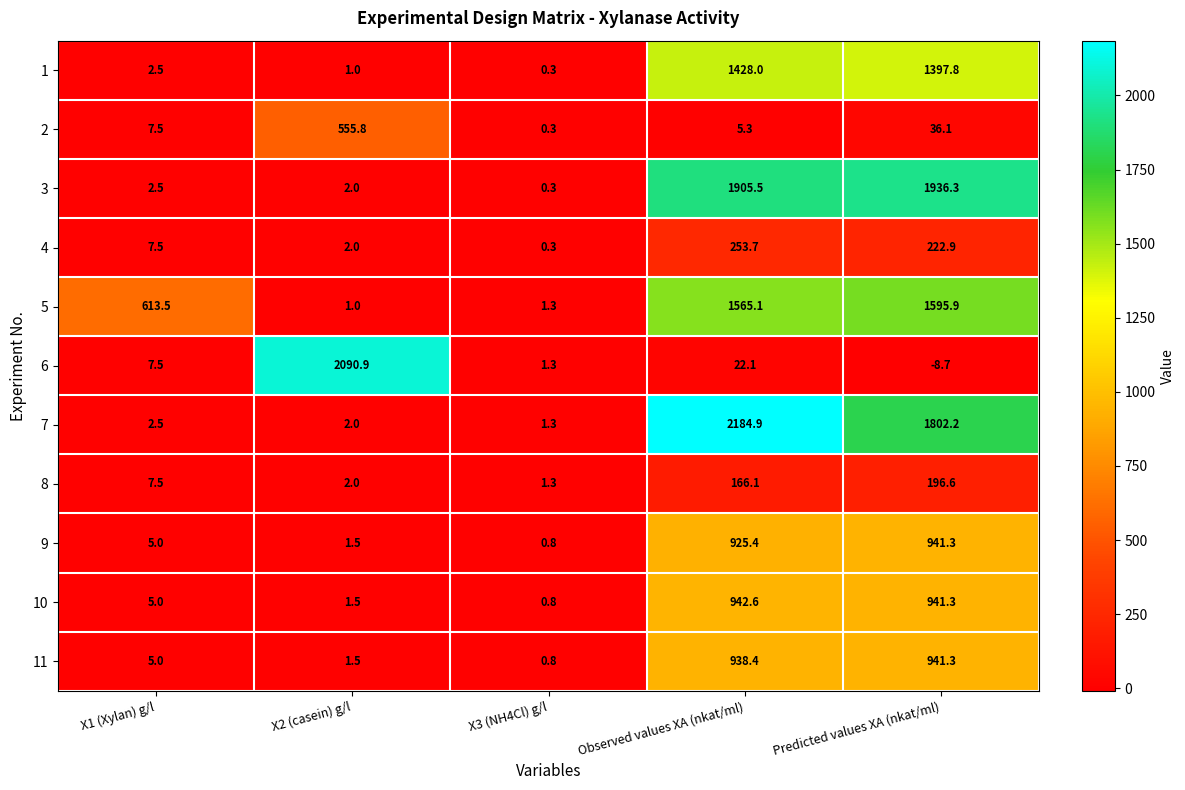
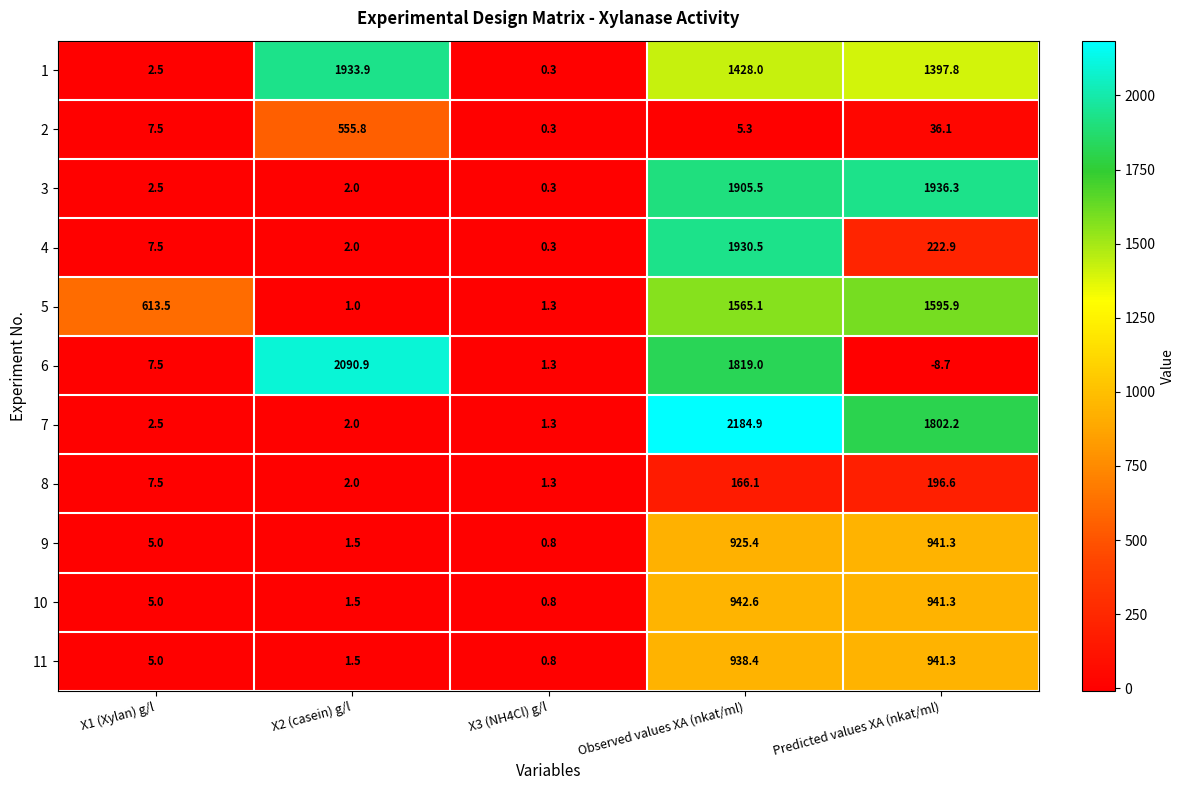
1, X2 (casein) g/l: 1.0 -> 1933.9
4, Observed values XA (nkat/ml): 253.7 -> 1930.5
6, Observed values XA (nkat/ml): 22.1 -> 1819.0
